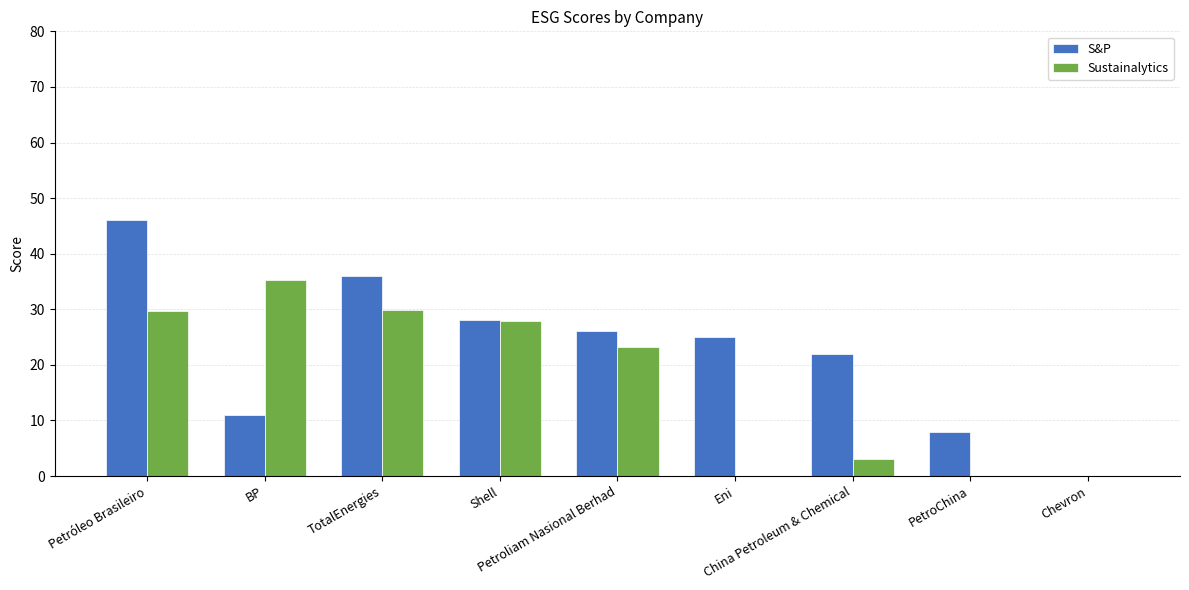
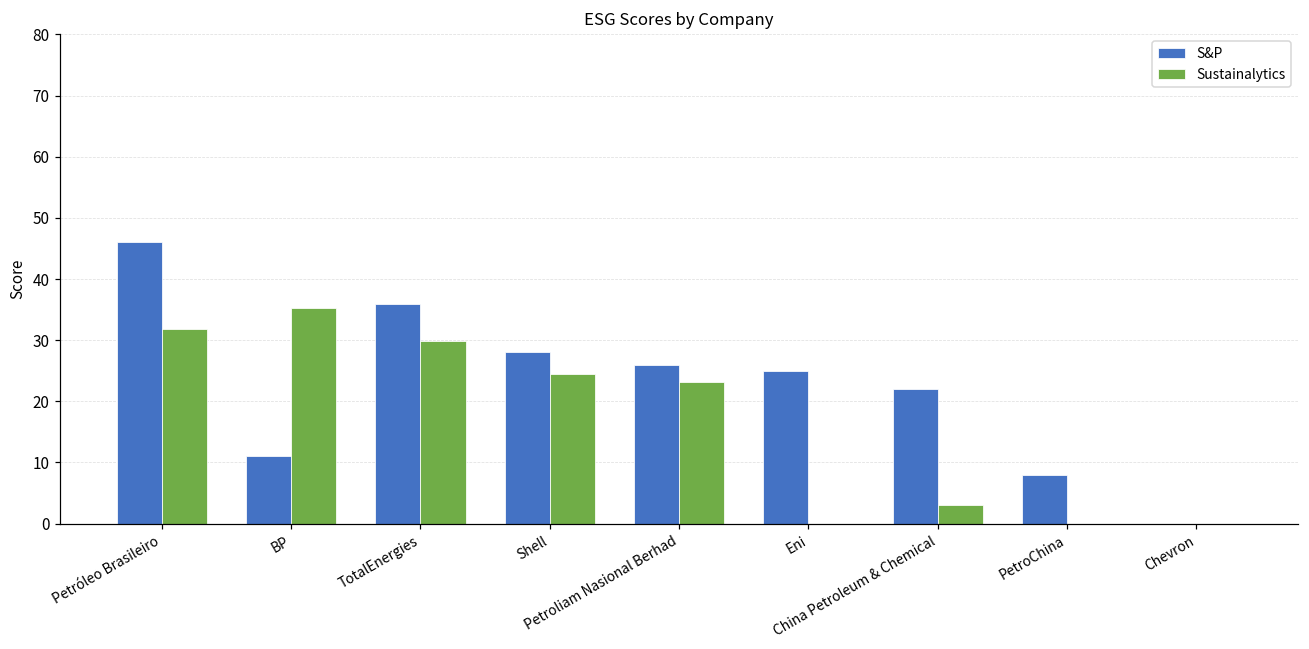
Sustainalytics, Petróleo Brasileiro: 30 -> 32
Sustainalytics, Shell: 28 -> 24
